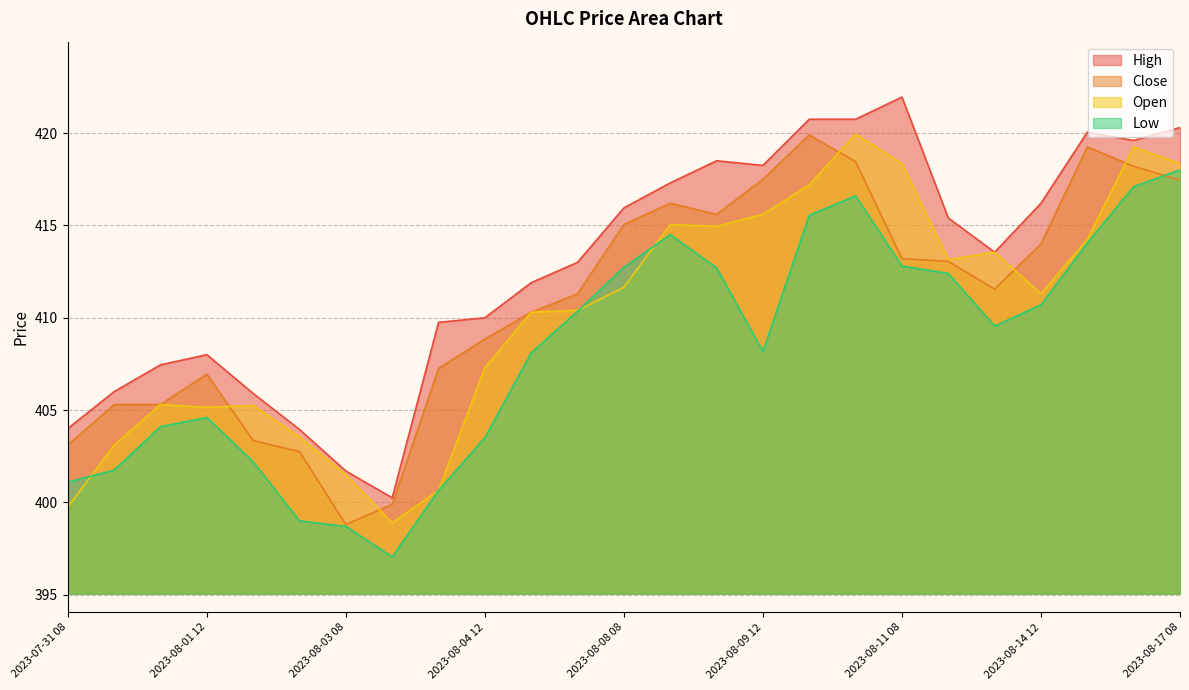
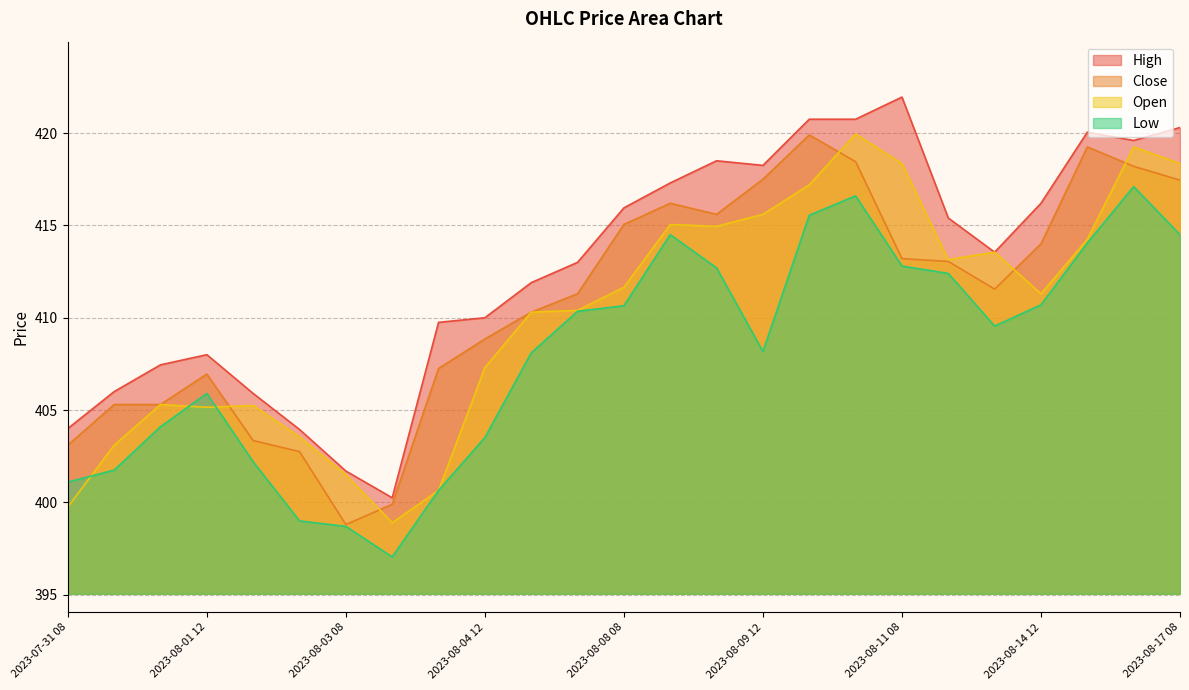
Low, 2023-08-01 12: 404.6 -> 405.9
Low, 2023-08-08 08: 412.7 -> 410.7
Low, 2023-08-17 08: 418.0 -> 414.5
